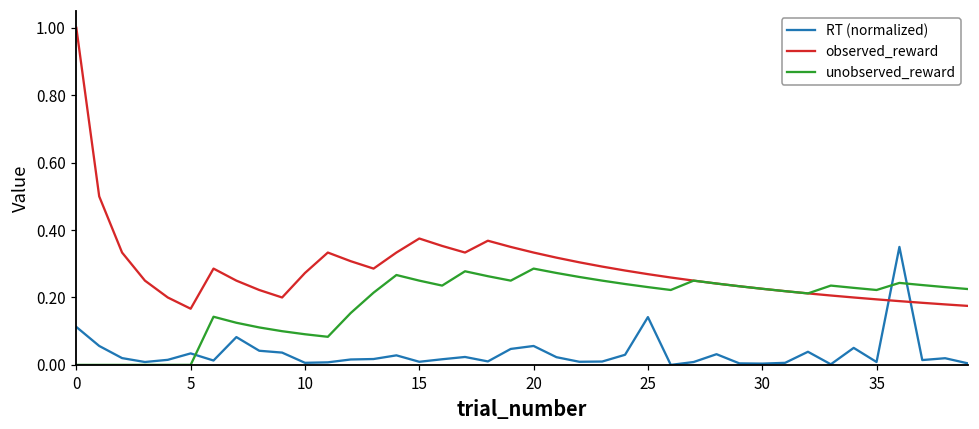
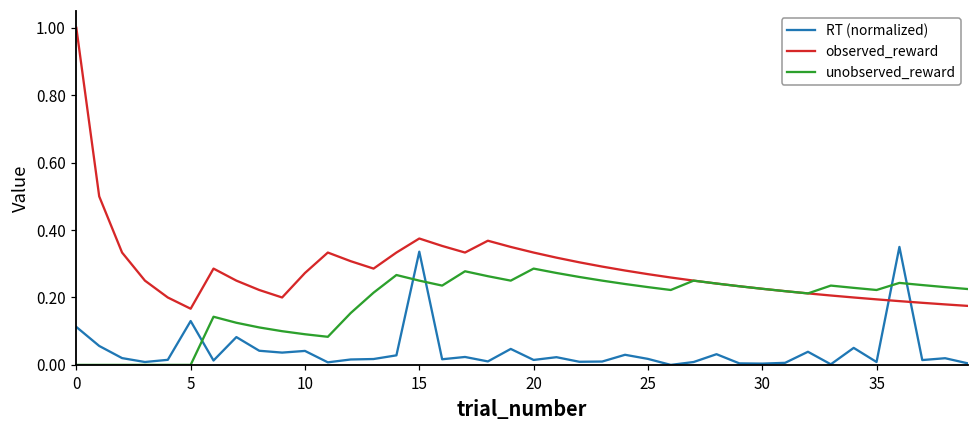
RT (normalized), 5: 0.03 -> 0.13
RT (normalized), 10: 0.01 -> 0.04
RT (normalized), 15: 0.01 -> 0.34
RT (normalized), 20: 0.06 -> 0.01
RT (normalized), 25: 0.14 -> 0.02
